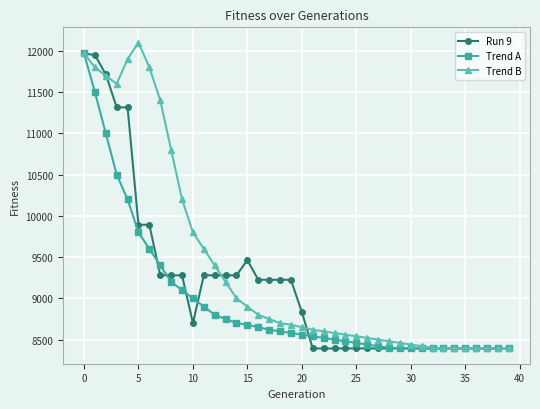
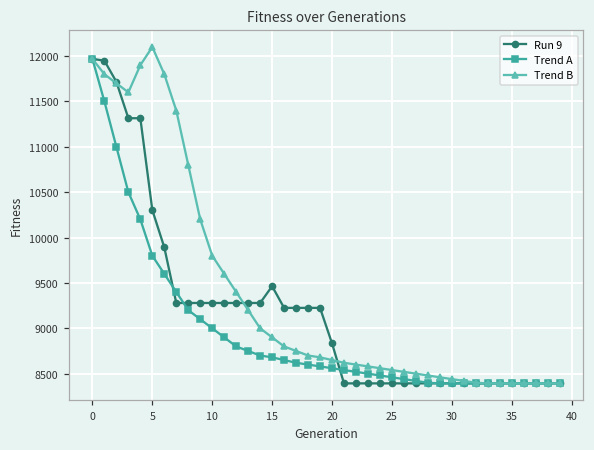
Run 9, 5: 9900 -> 10300
Run 9, 10: 8700 -> 9300
